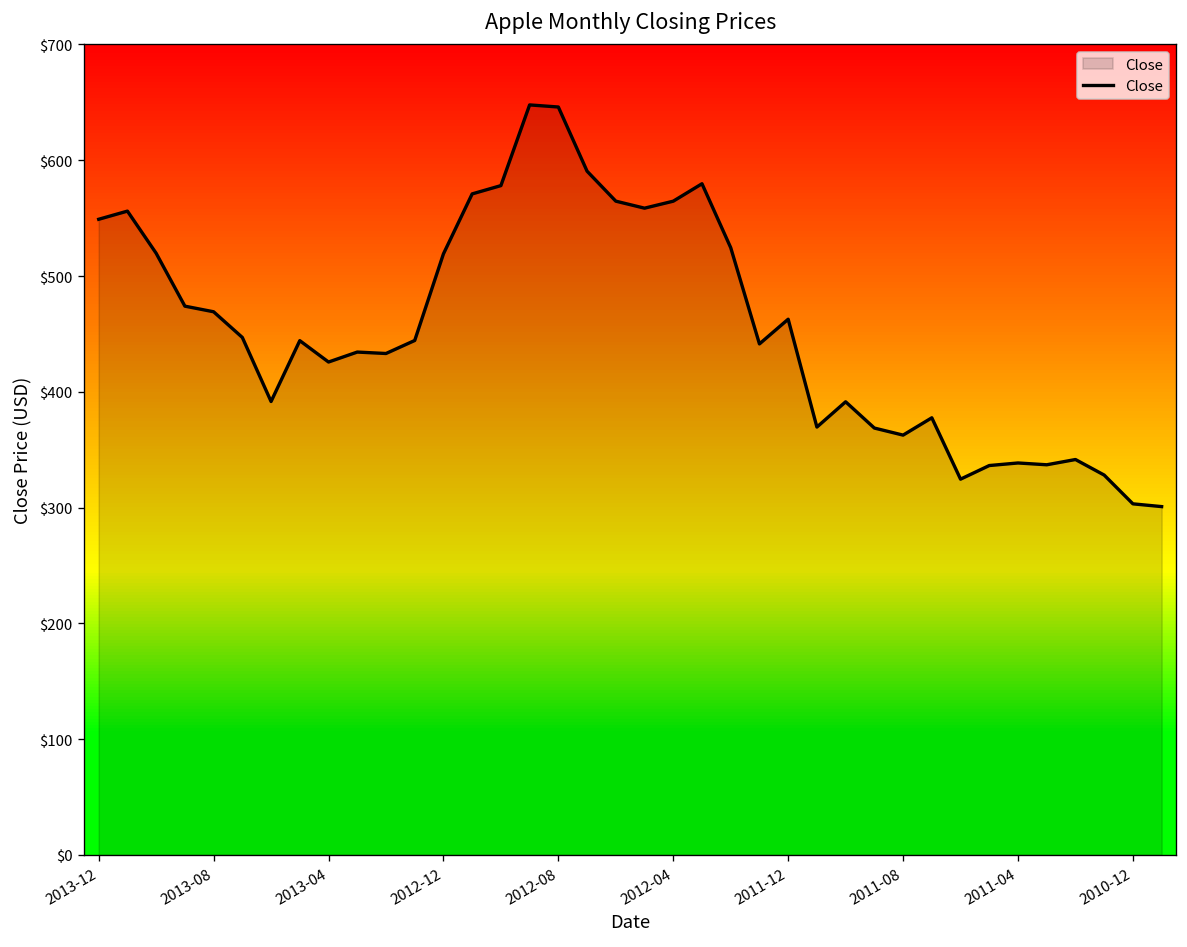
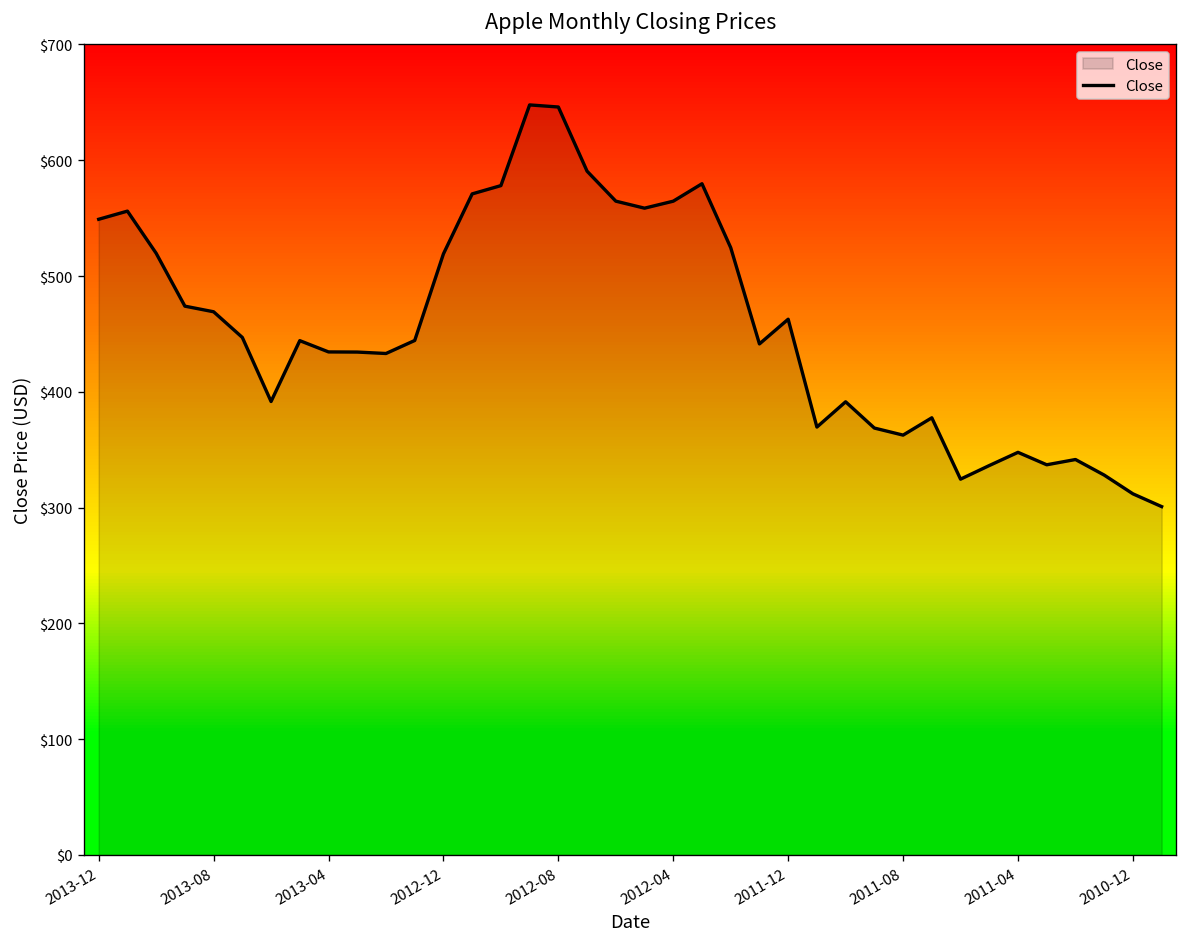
2013-04: $426 -> $434
2011-04: $340 -> $350
2010-12: $300 -> $310
